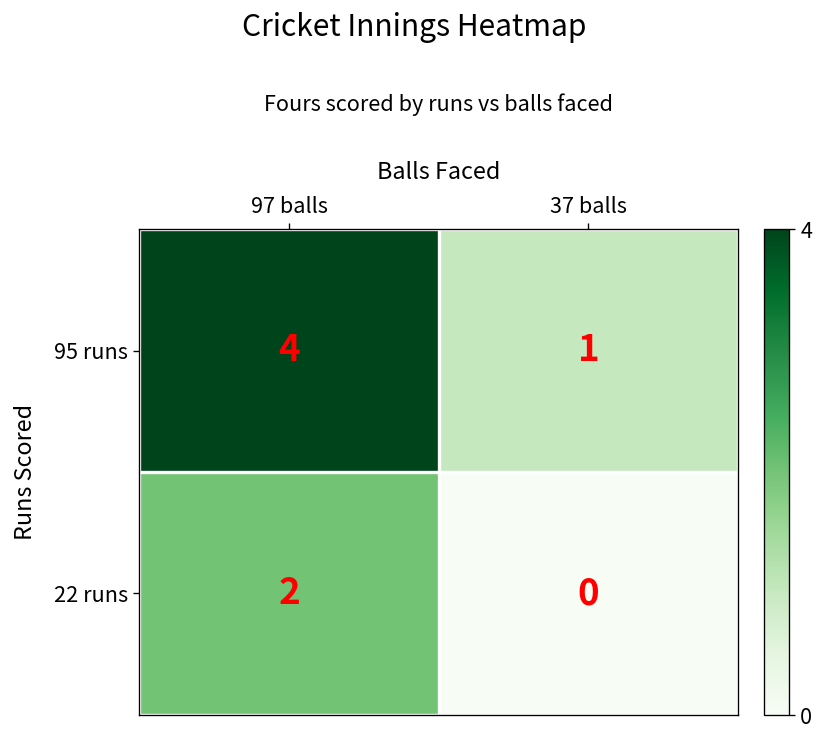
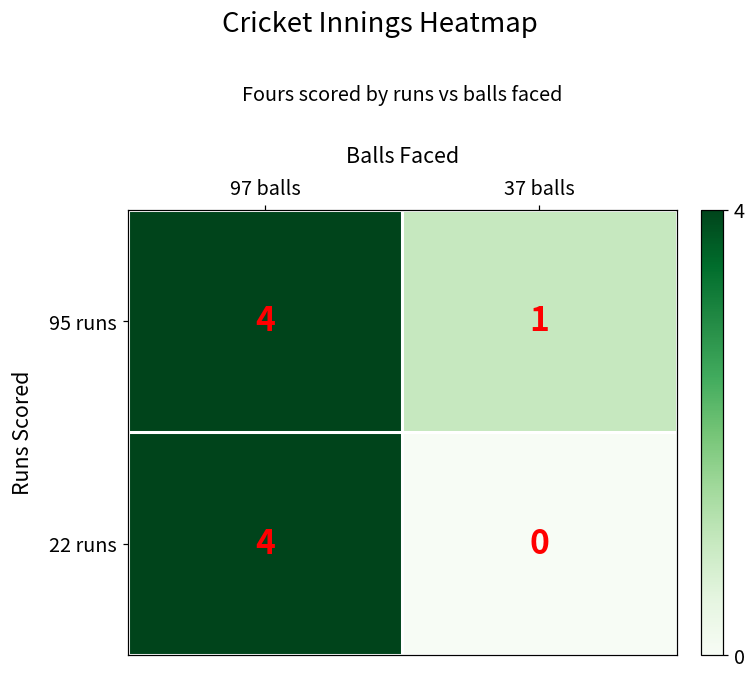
22 runs, 97 balls: 2 -> 4
